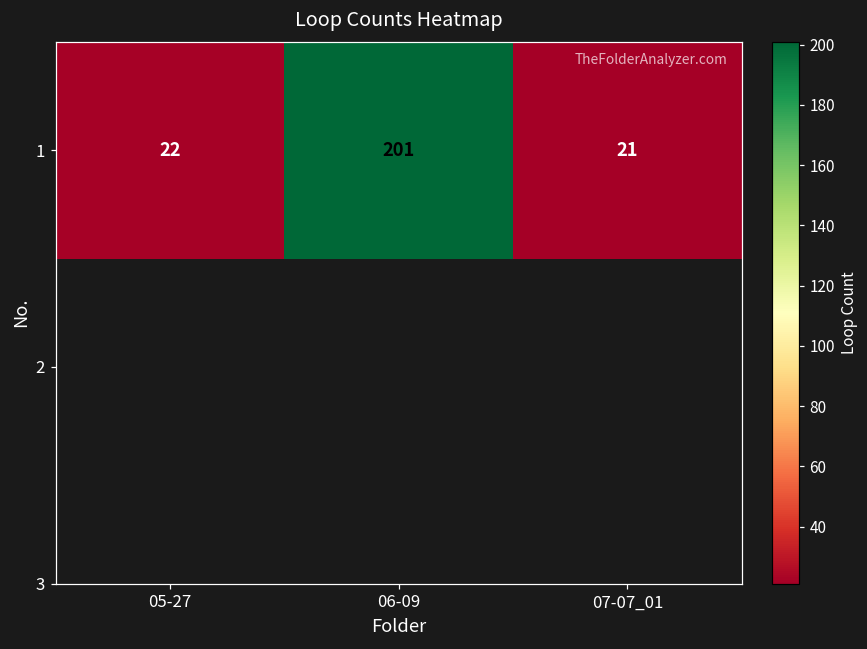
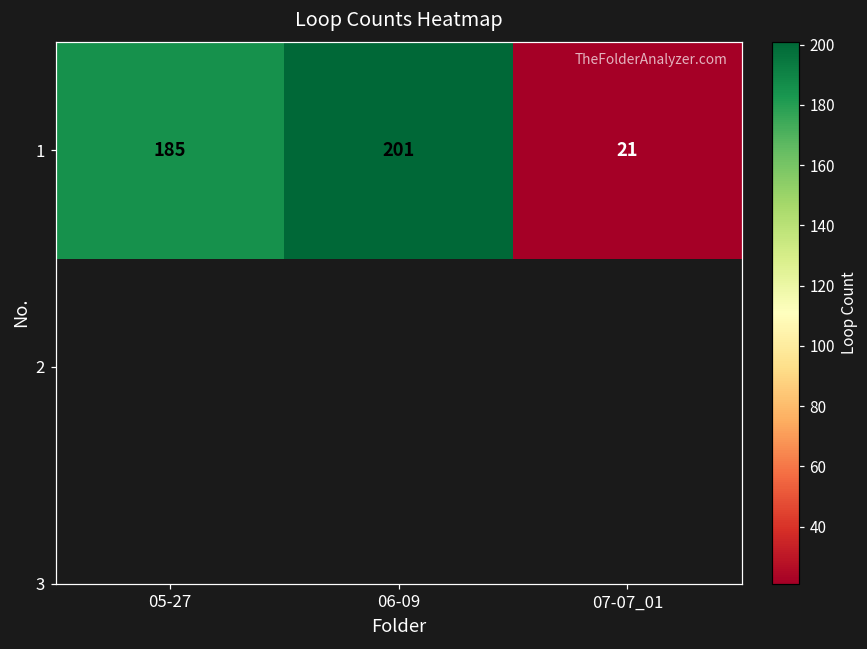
1, 05-27: 22 -> 185
